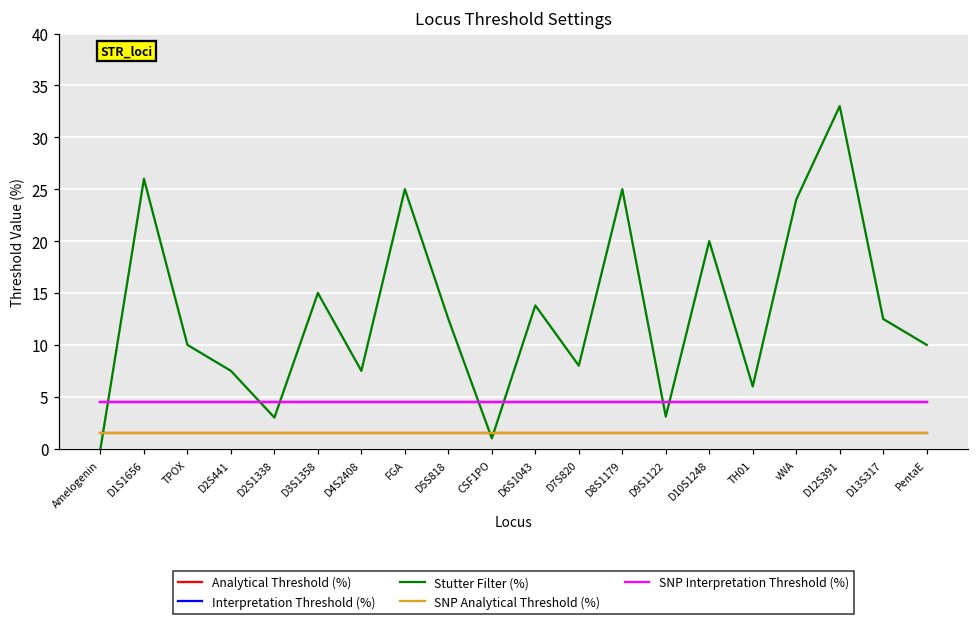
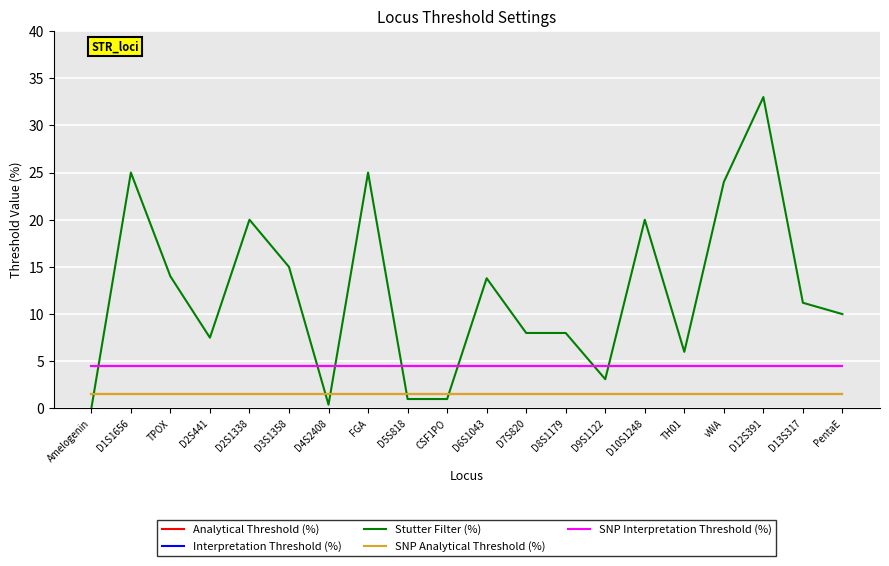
Stutter Filter (%), D1S1656: 26 -> 25
Stutter Filter (%), TPOX: 10 -> 14
Stutter Filter (%), D2S1338: 3 -> 20
Stutter Filter (%), D4S2408: 8 -> 0
Stutter Filter (%), D5S818: 13 -> 1
Stutter Filter (%), D8S1179: 25 -> 8
Stutter Filter (%), D13S317: 13 -> 11
